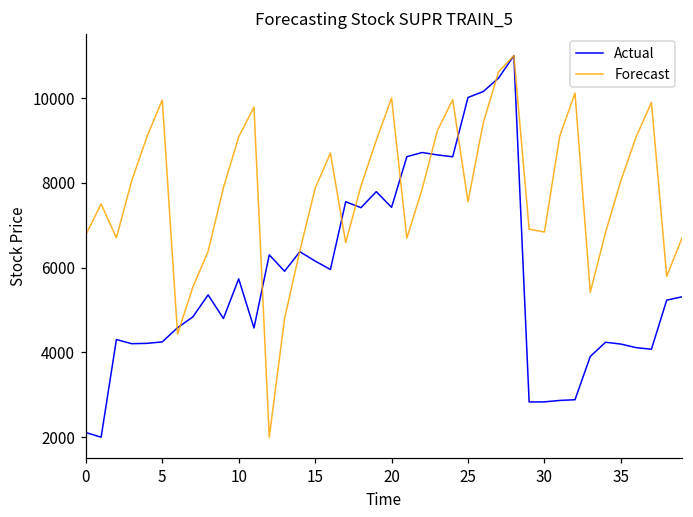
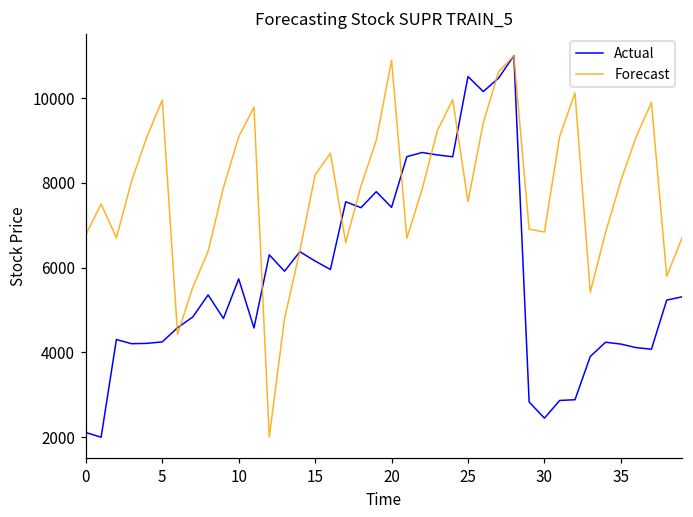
Forecast, 15: 7900 -> 8200
Forecast, 20: 10000 -> 10900
Actual, 25: 10000 -> 10500
Actual, 30: 2800 -> 2400
